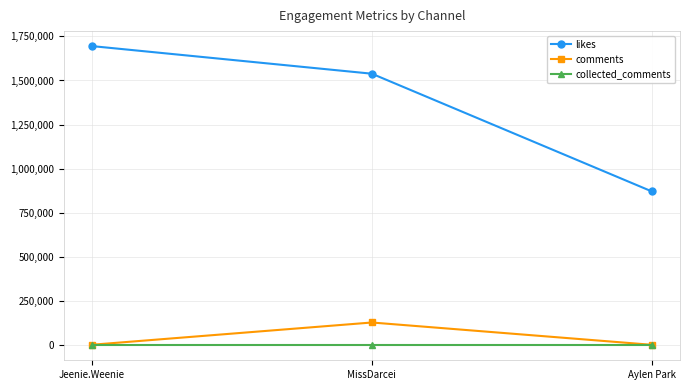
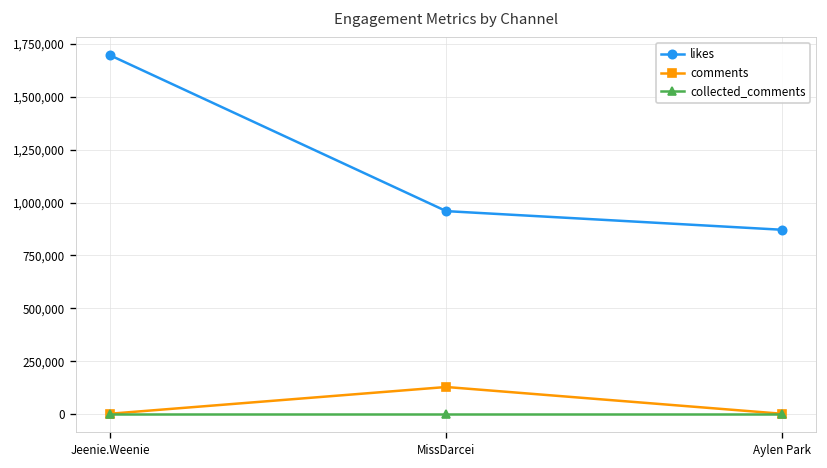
likes, MissDarcei: 1,540,000 -> 960,000
